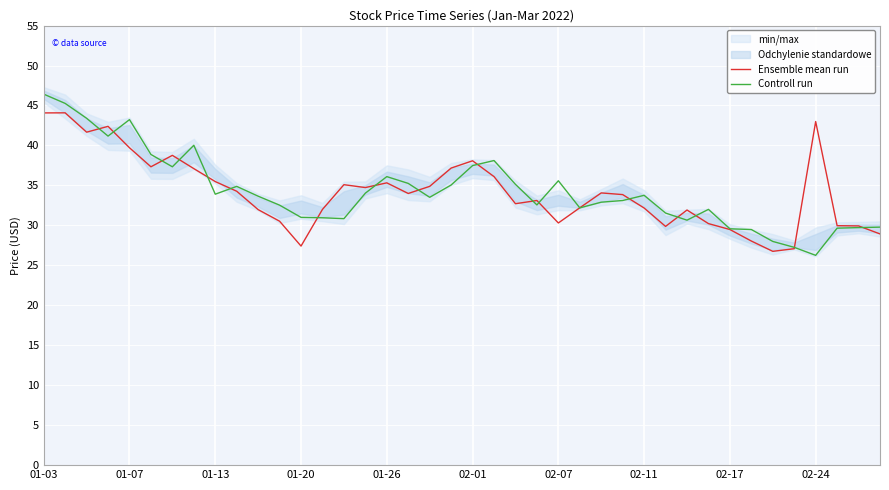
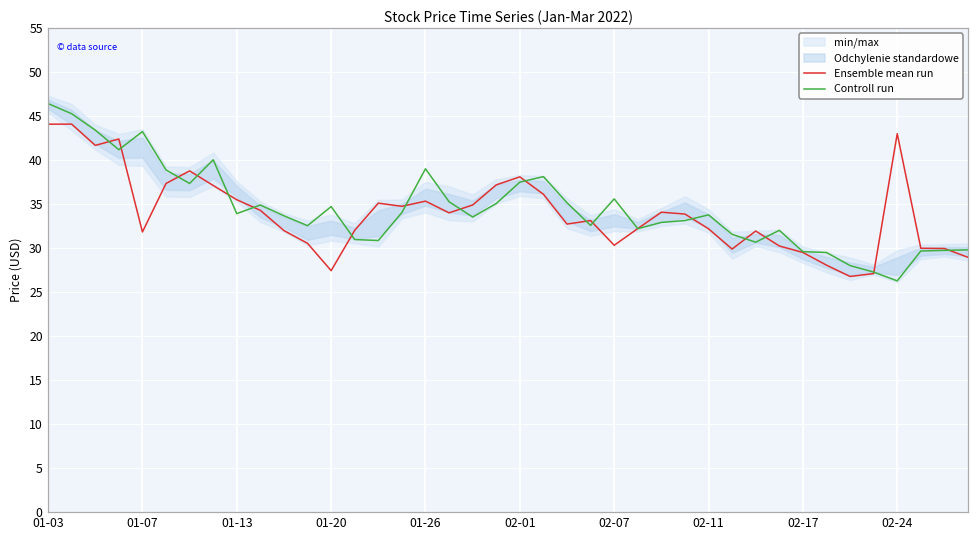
Ensemble mean run, 01-07: 40 -> 32
Controll run, 01-20: 31 -> 35
Controll run, 01-26: 36 -> 39
